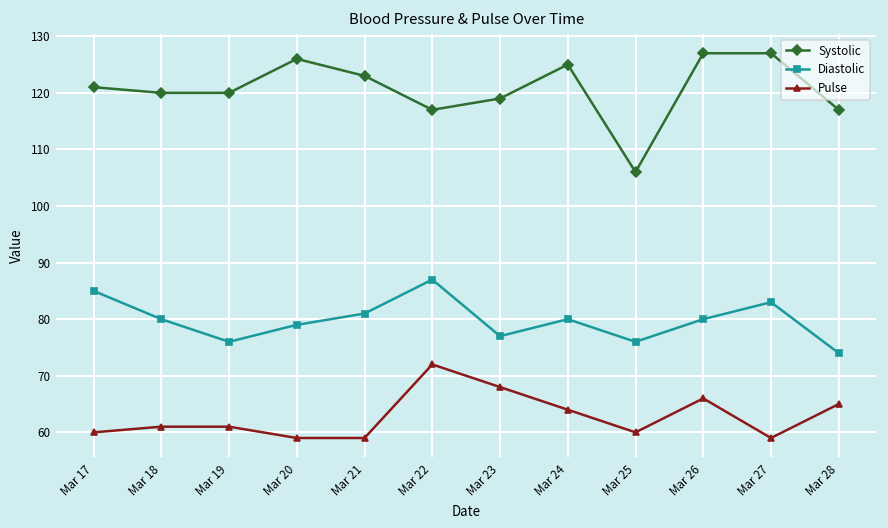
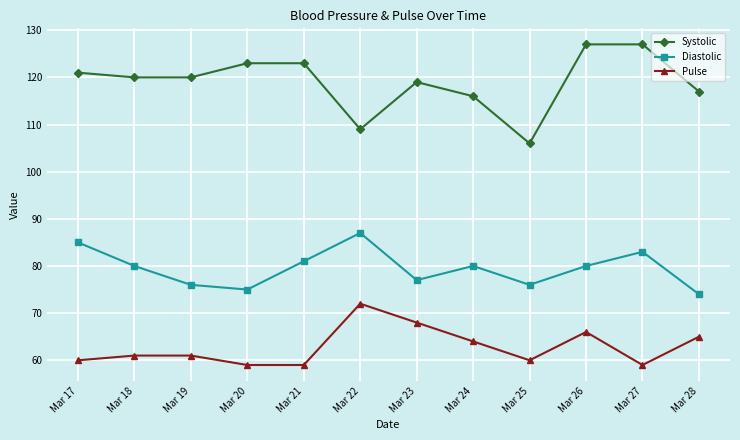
Systolic, Mar 20: 126 -> 123
Diastolic, Mar 20: 79 -> 75
Systolic, Mar 22: 117 -> 109
Systolic, Mar 24: 125 -> 116
